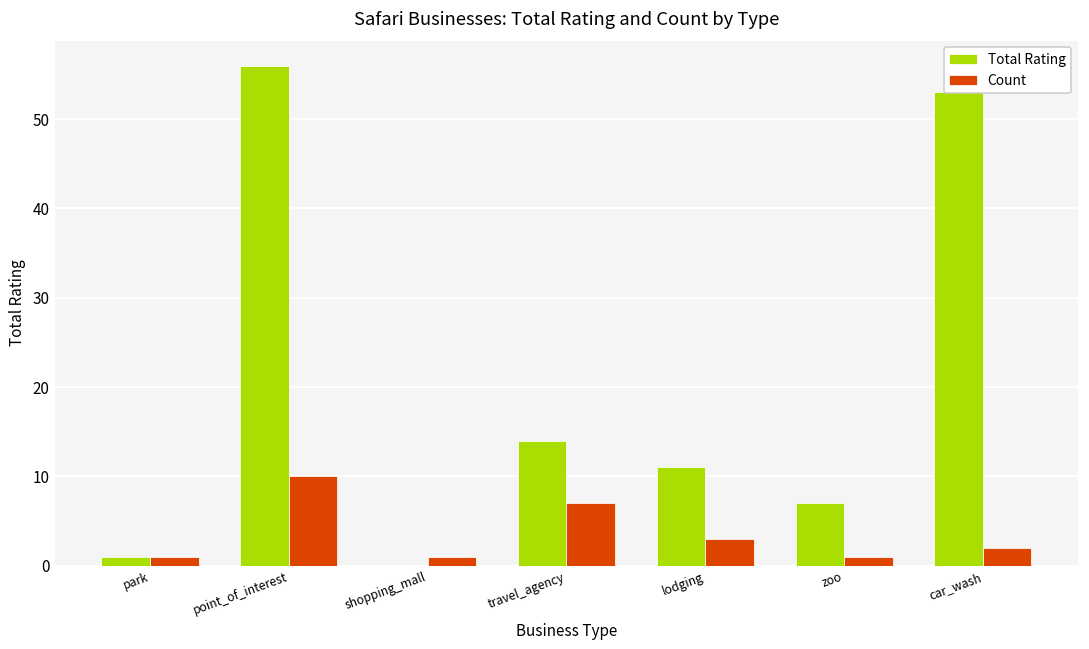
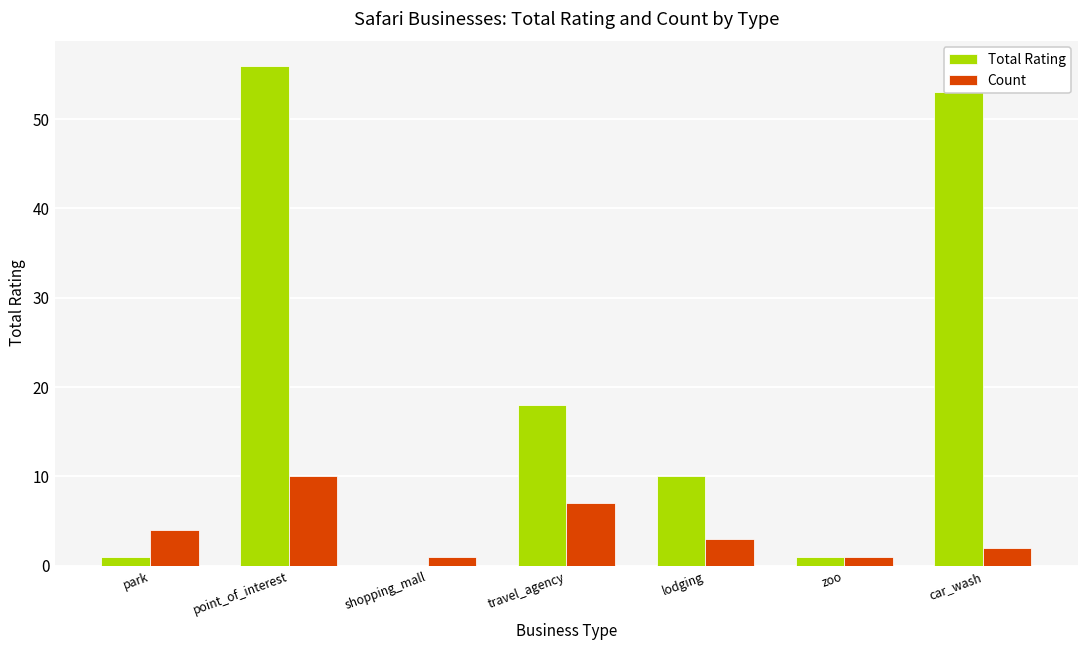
Count, park: 1 -> 4
Total Rating, travel_agency: 14 -> 18
Total Rating, lodging: 11 -> 10
Total Rating, zoo: 7 -> 1
